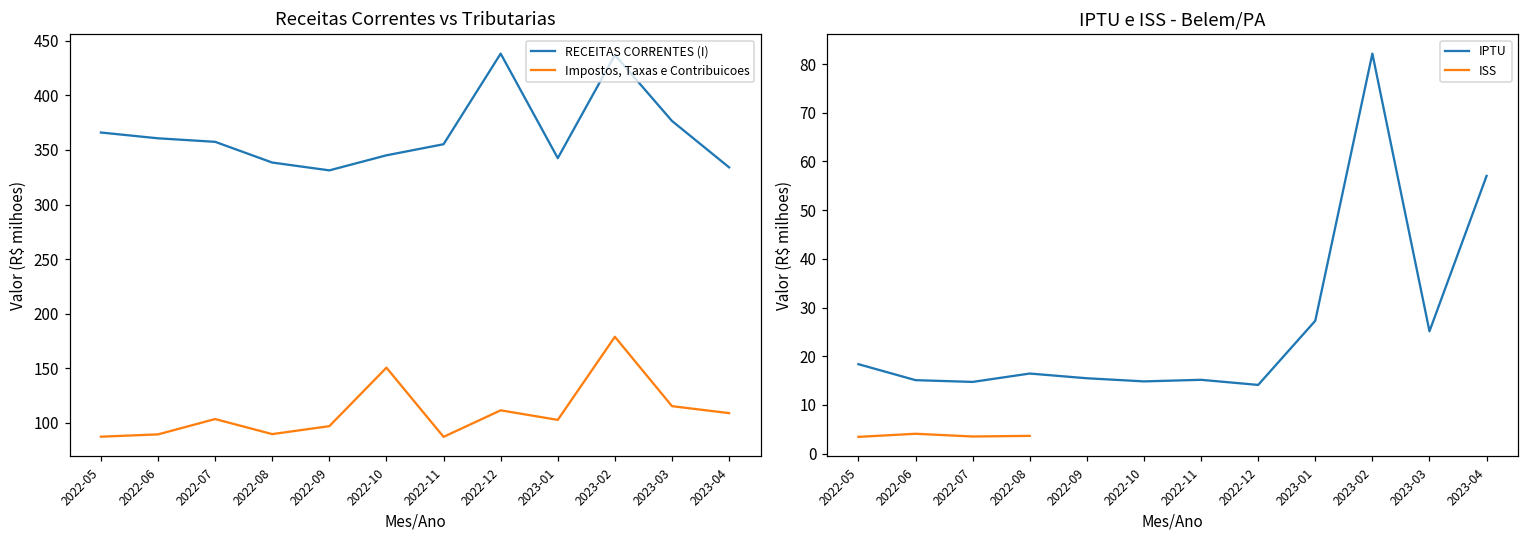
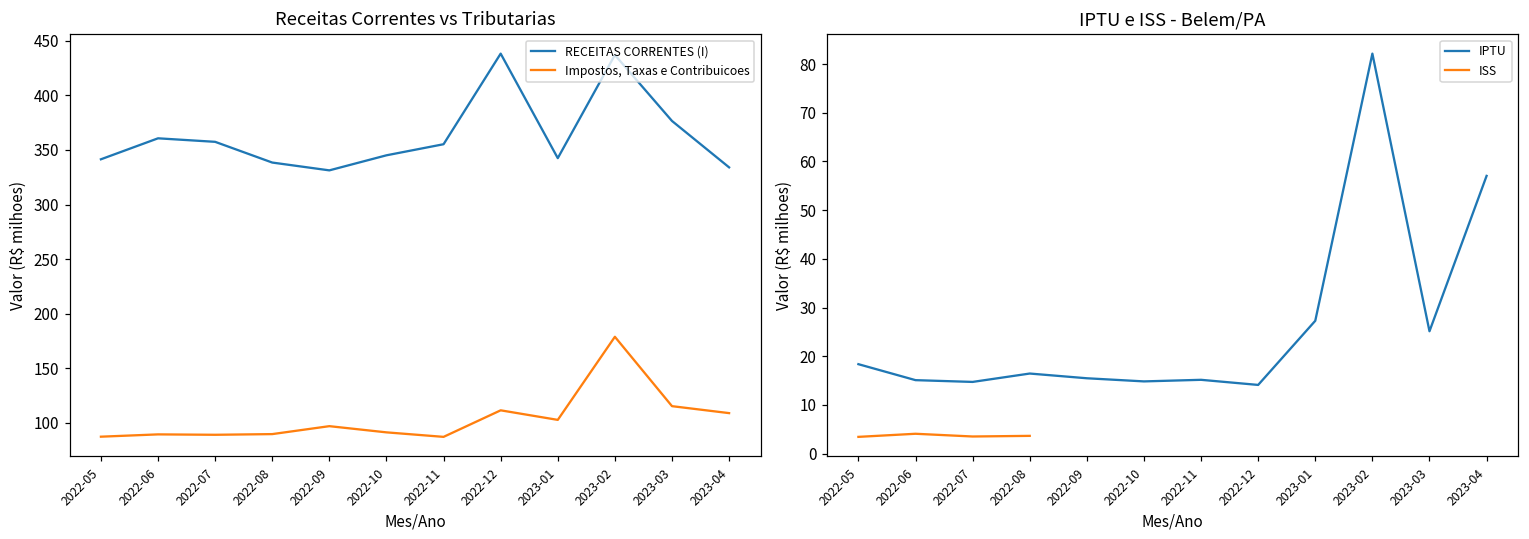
Receitas Correntes vs Tributarias, RECEITAS CORRENTES (I), 2022-05: 370 -> 340
Receitas Correntes vs Tributarias, Impostos, Taxas e Contribuicoes, 2022-07: 100 -> 90
Receitas Correntes vs Tributarias, Impostos, Taxas e Contribuicoes, 2022-10: 150 -> 90
